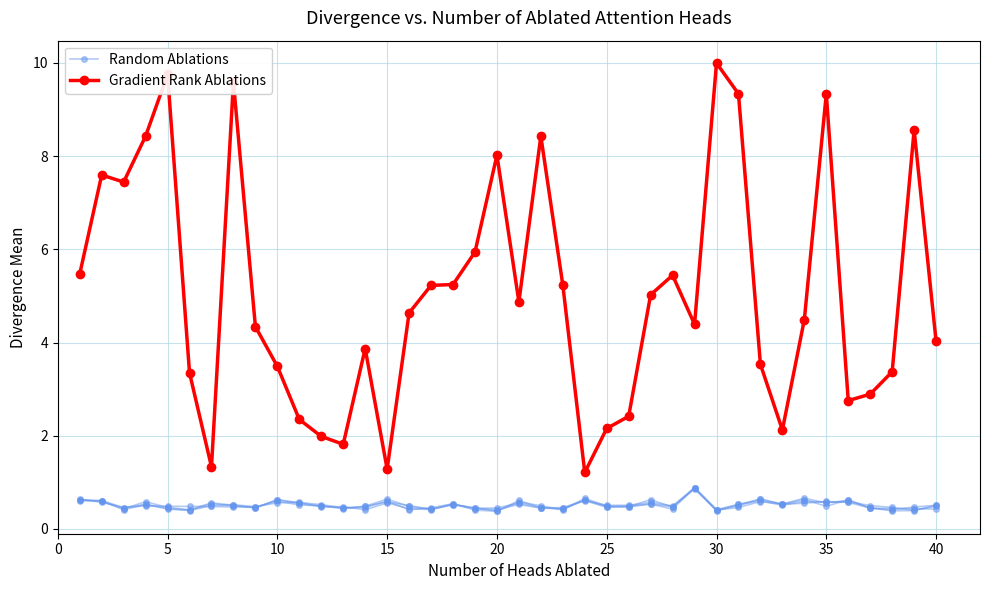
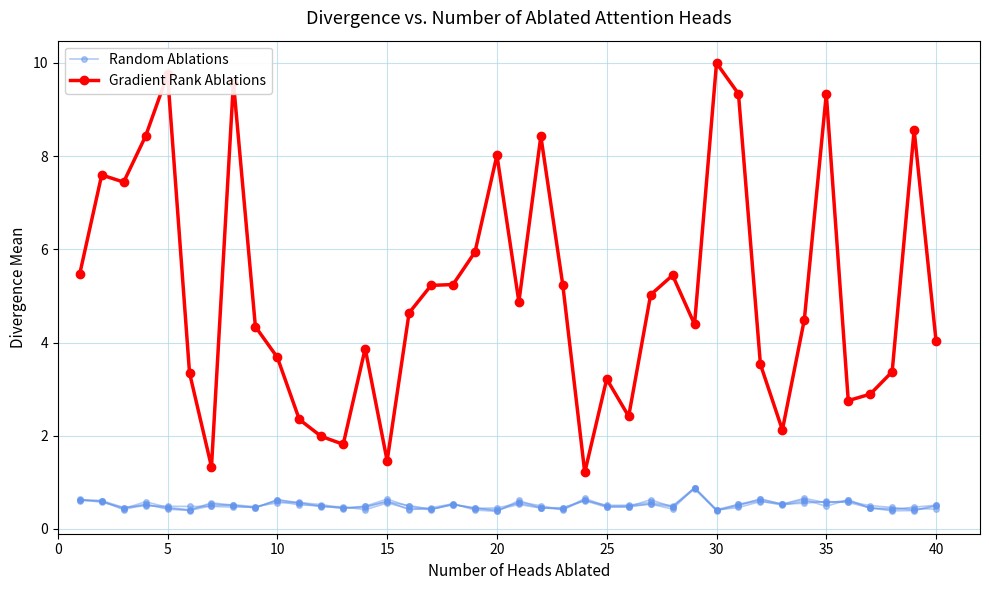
Gradient Rank Ablations, 10: 3.5 -> 3.7
Gradient Rank Ablations, 15: 1.3 -> 1.5
Gradient Rank Ablations, 25: 2.2 -> 3.2
